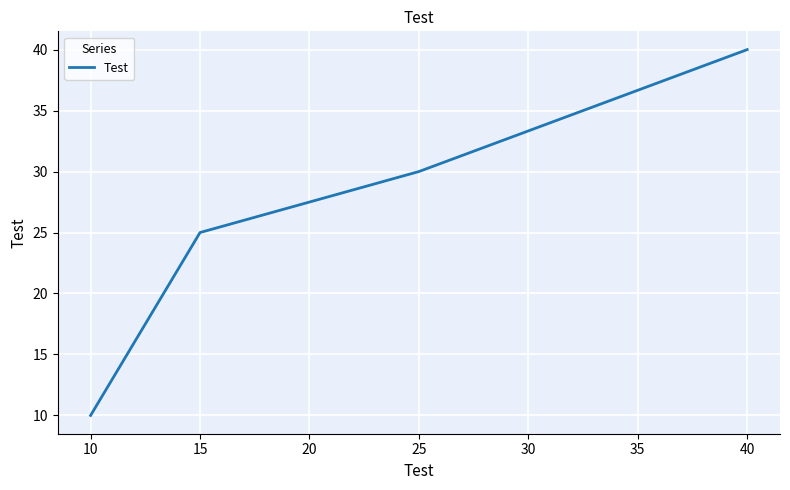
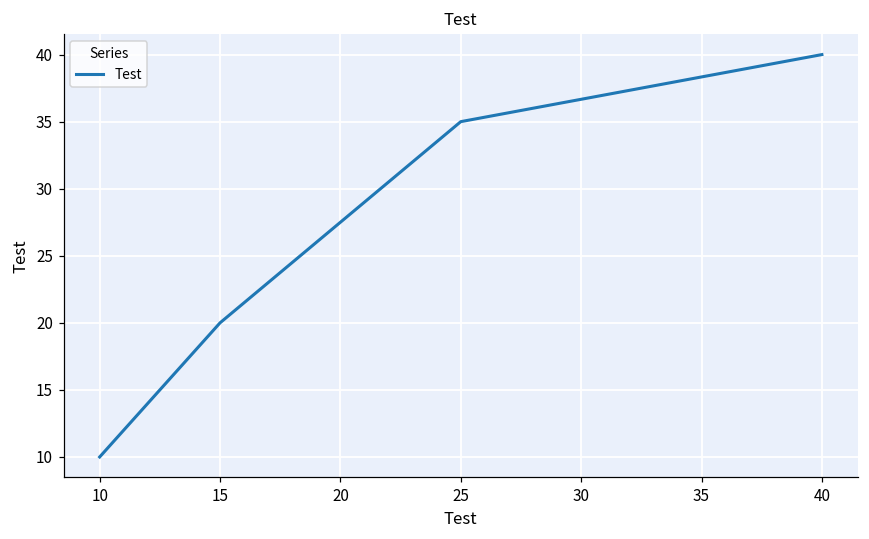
15: 25 -> 20
25: 30 -> 35
